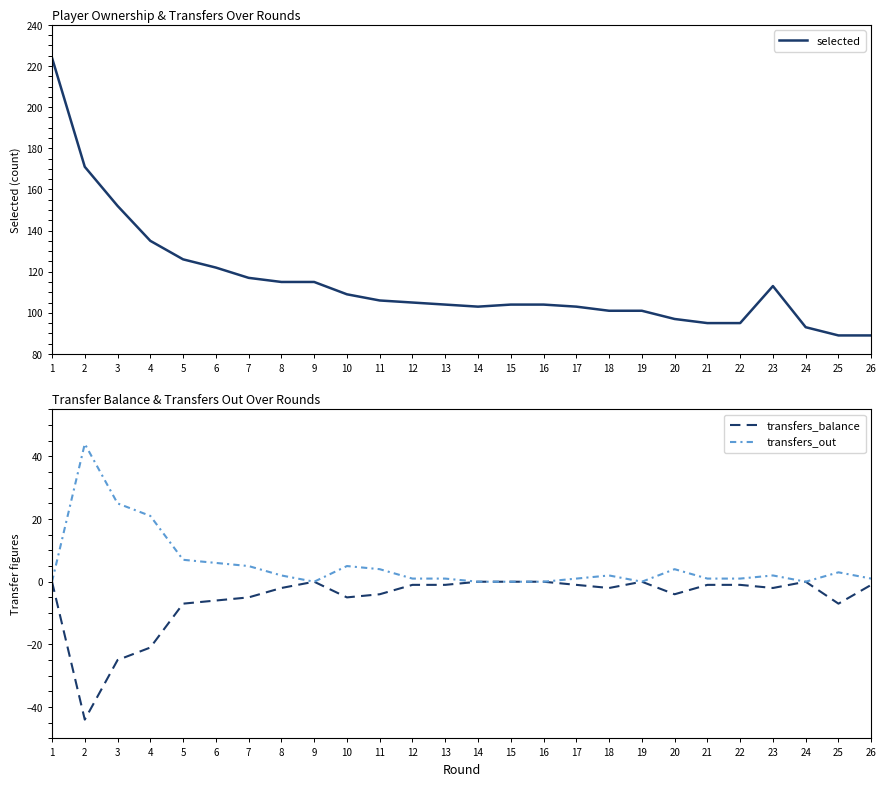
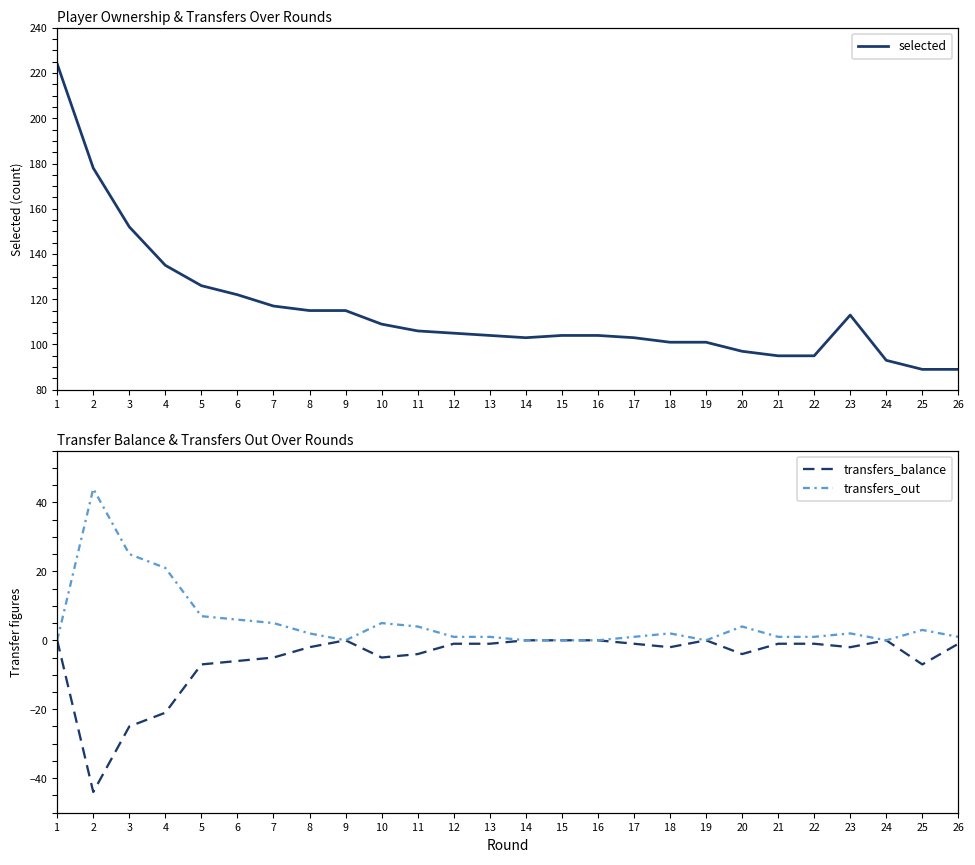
Player Ownership & Transfers Over Rounds, 2: 171 -> 178
